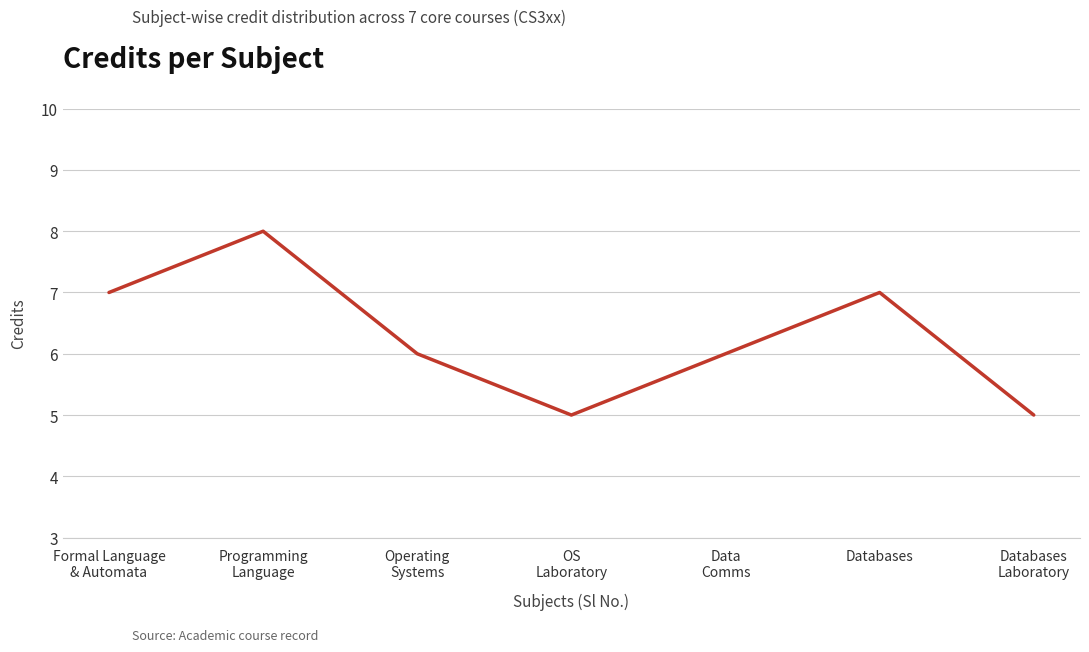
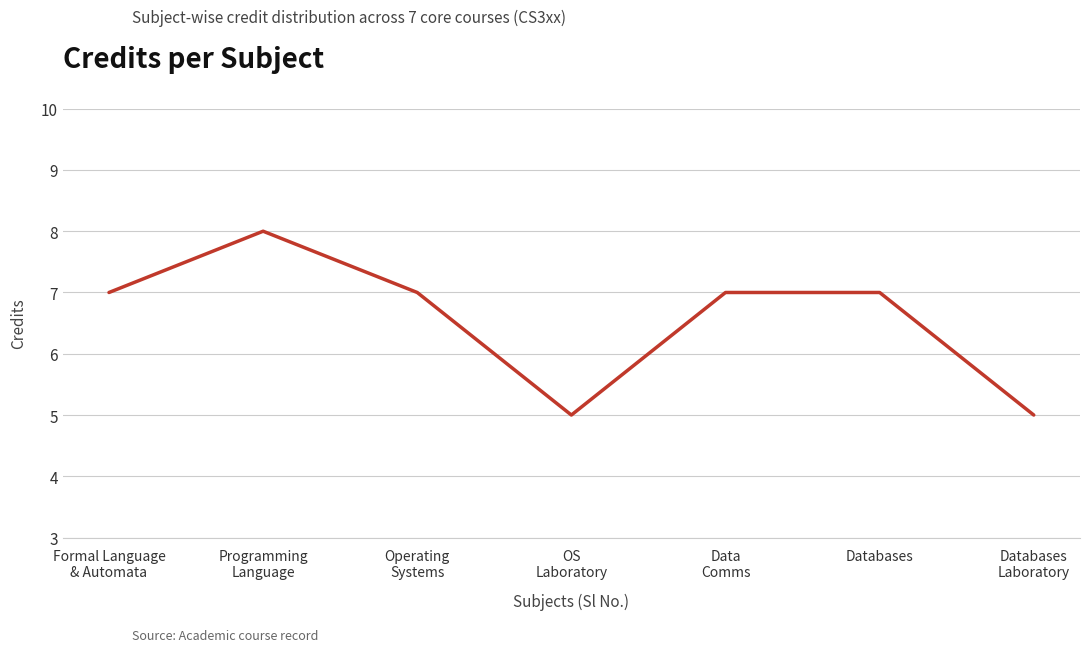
Operating Systems: 6 -> 7
Data Comms: 6 -> 7
